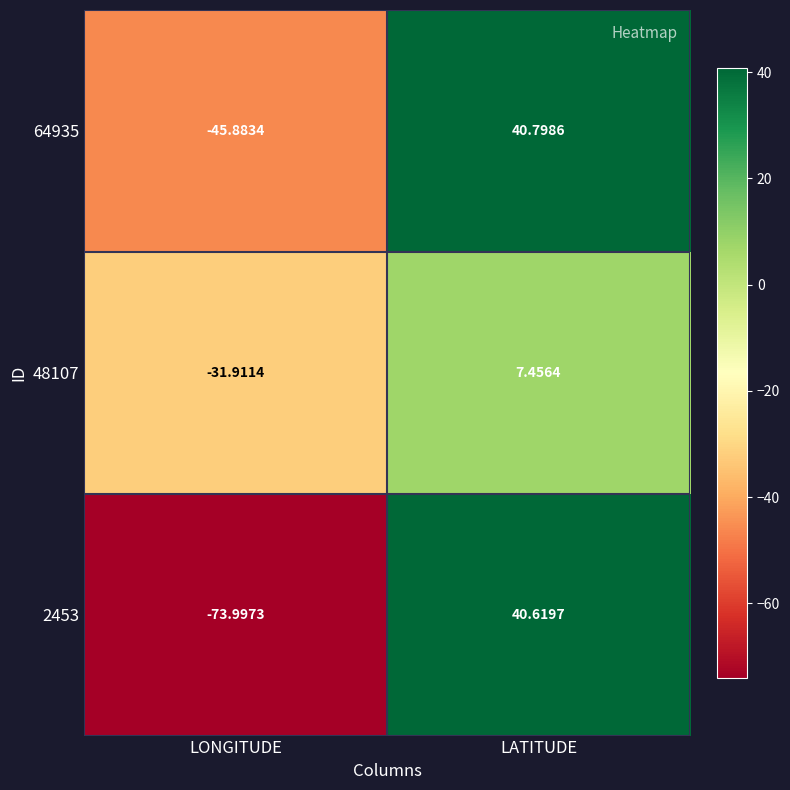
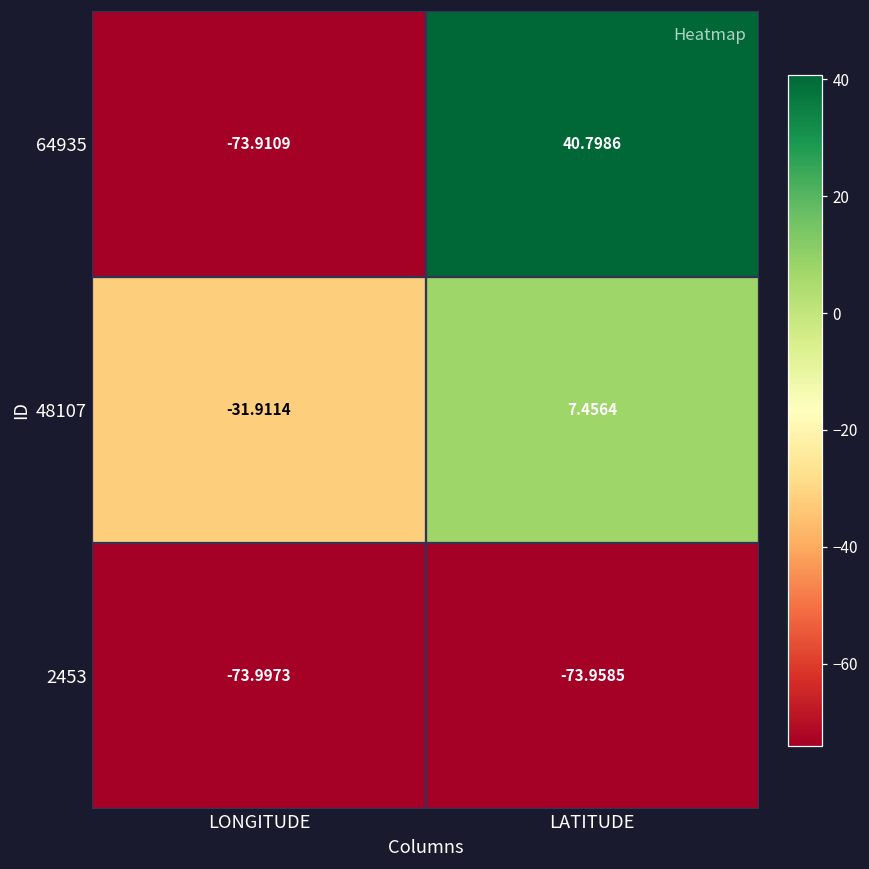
64935, LONGITUDE: -45.8834 -> -73.9109
2453, LATITUDE: 40.6197 -> -73.9585
